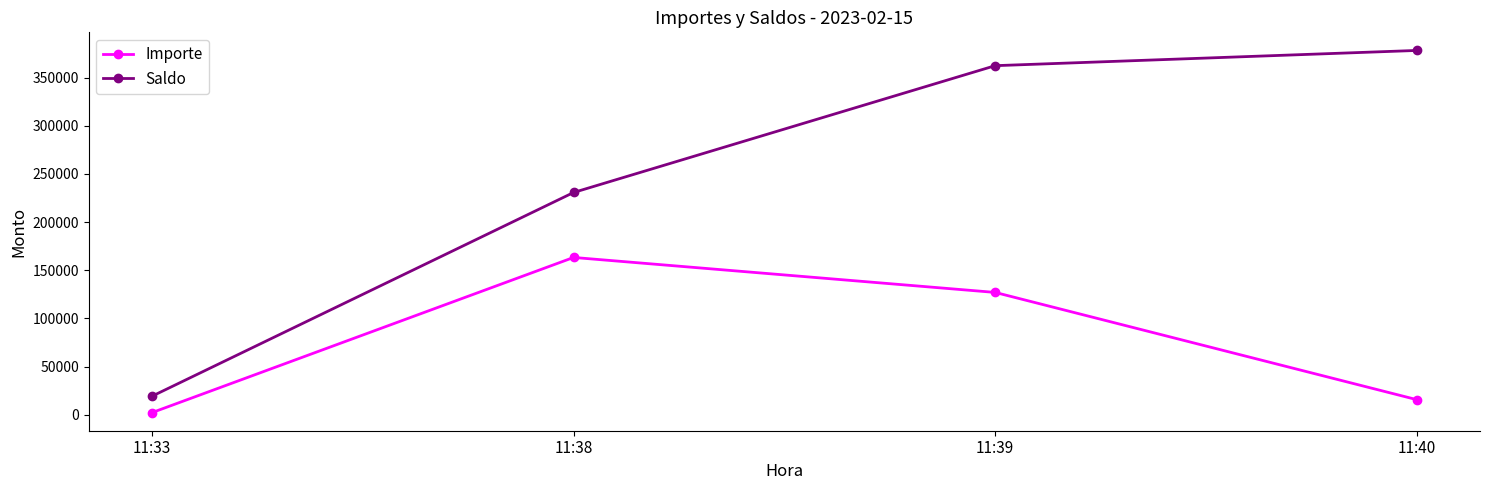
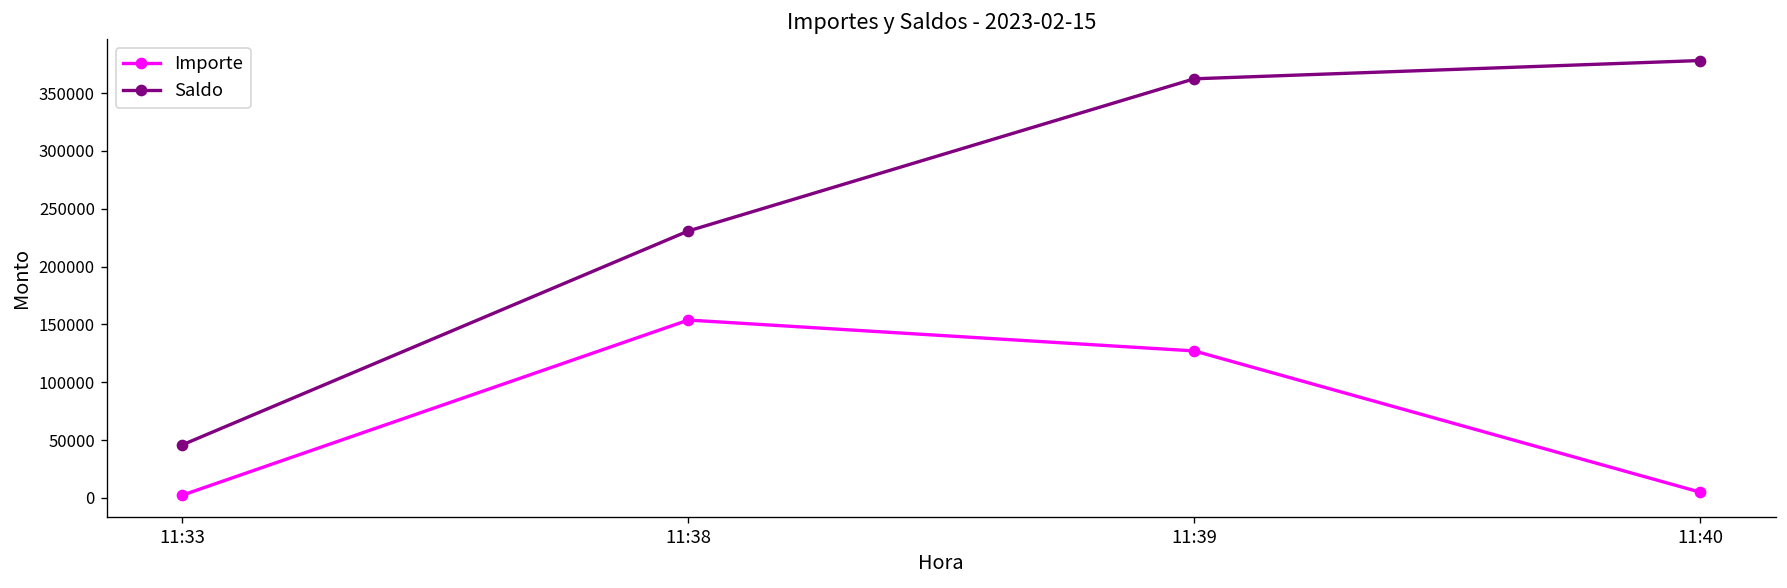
Saldo, 11:33: 20000 -> 50000
Importe, 11:38: 160000 -> 150000
Importe, 11:40: 20000 -> 0
